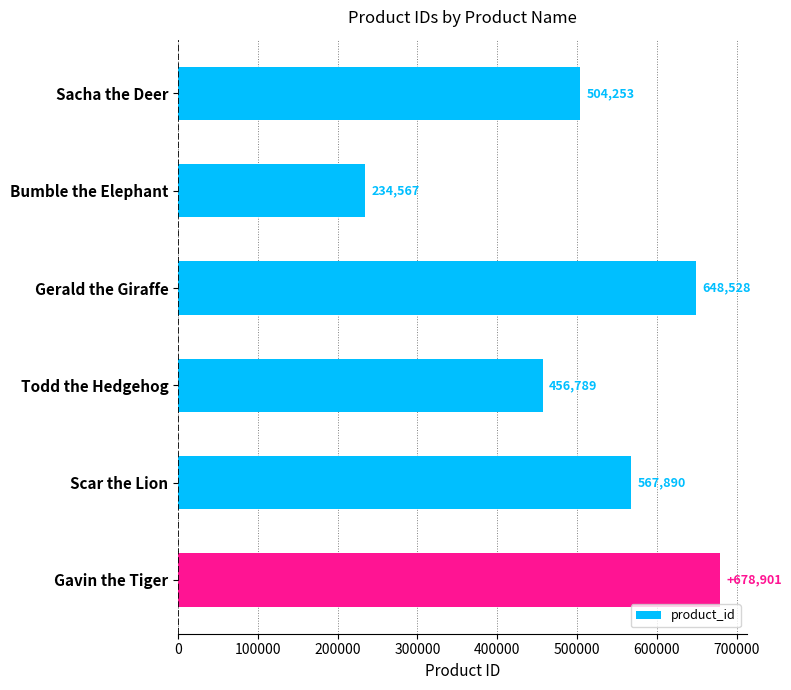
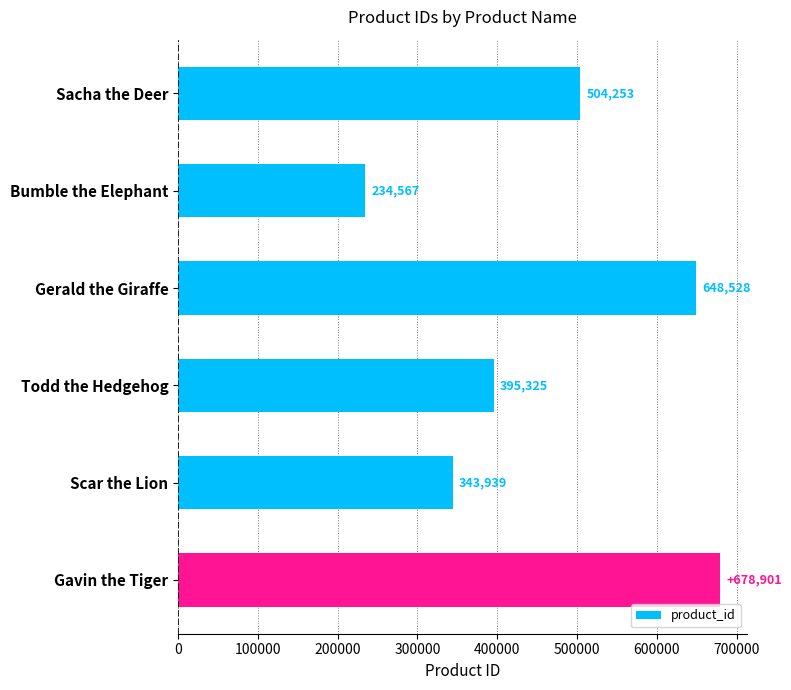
Todd the Hedgehog: 456,789 -> 395,325
Scar the Lion: 567,890 -> 343,939
